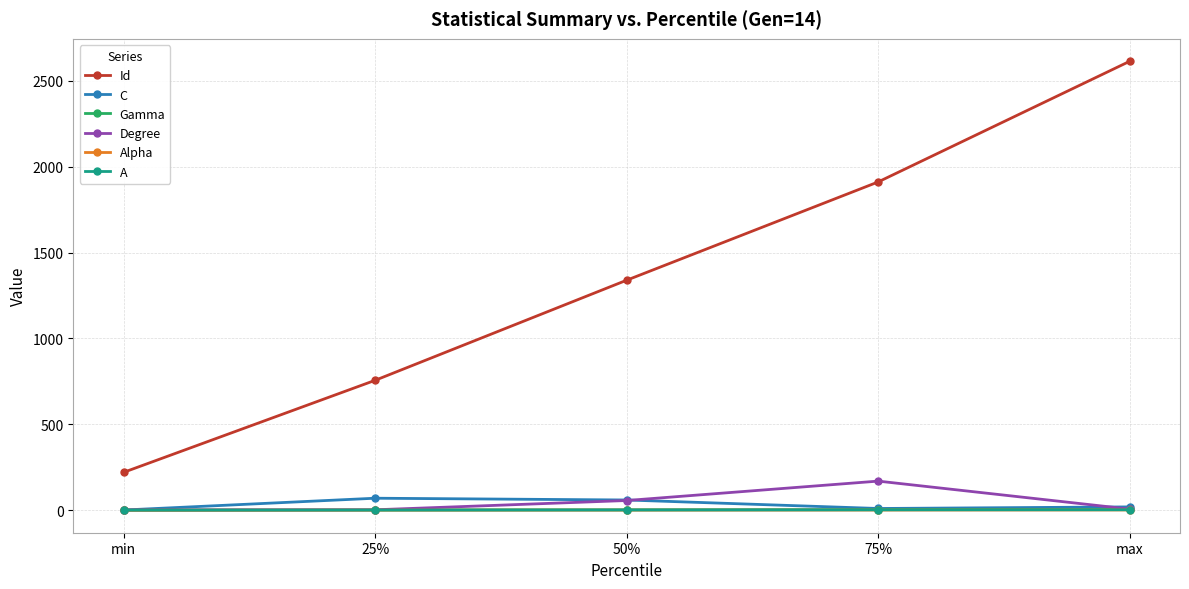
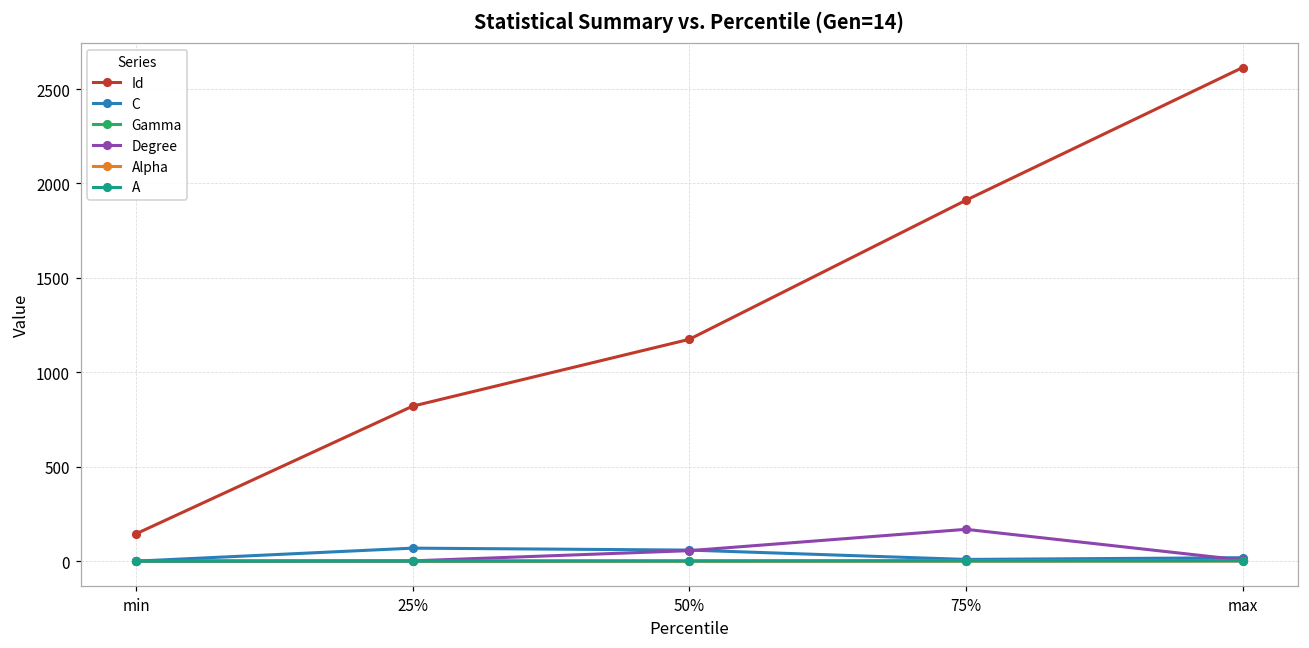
Id, min: 220 -> 150
Id, 25%: 760 -> 820
Id, 50%: 1340 -> 1180
